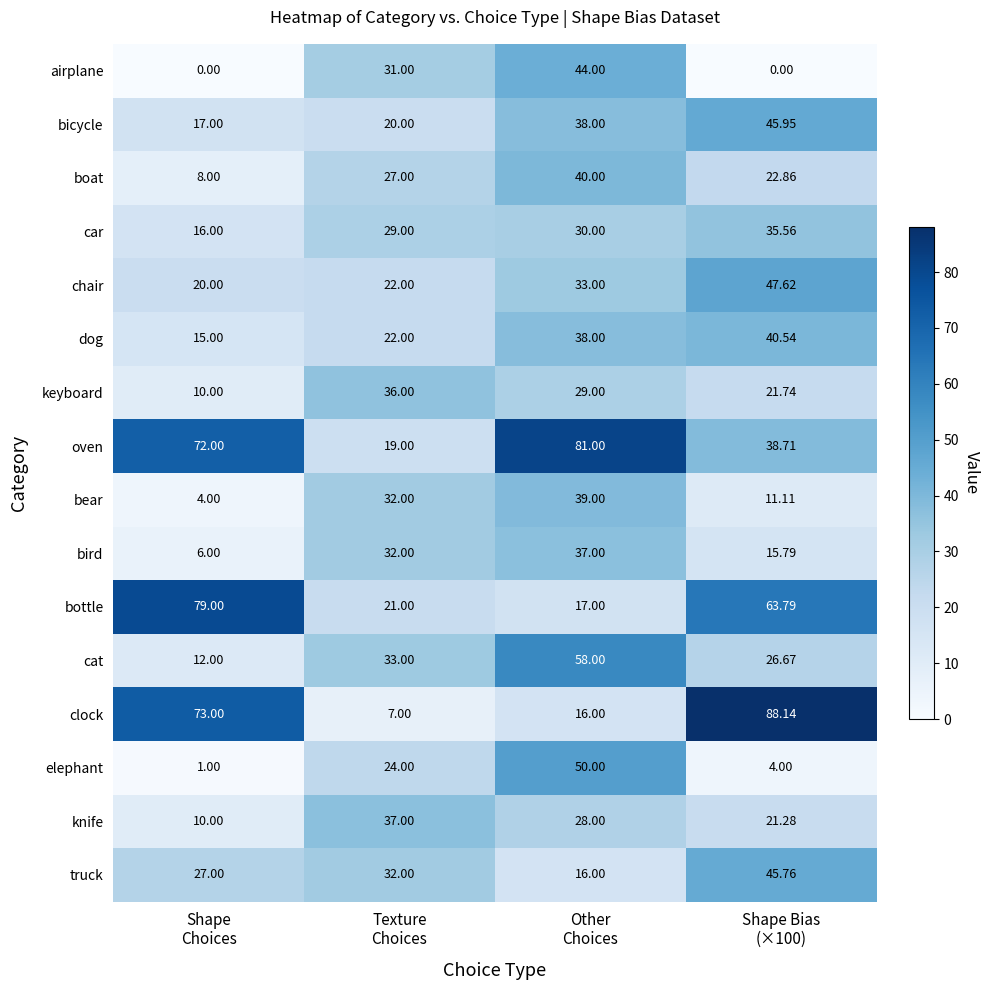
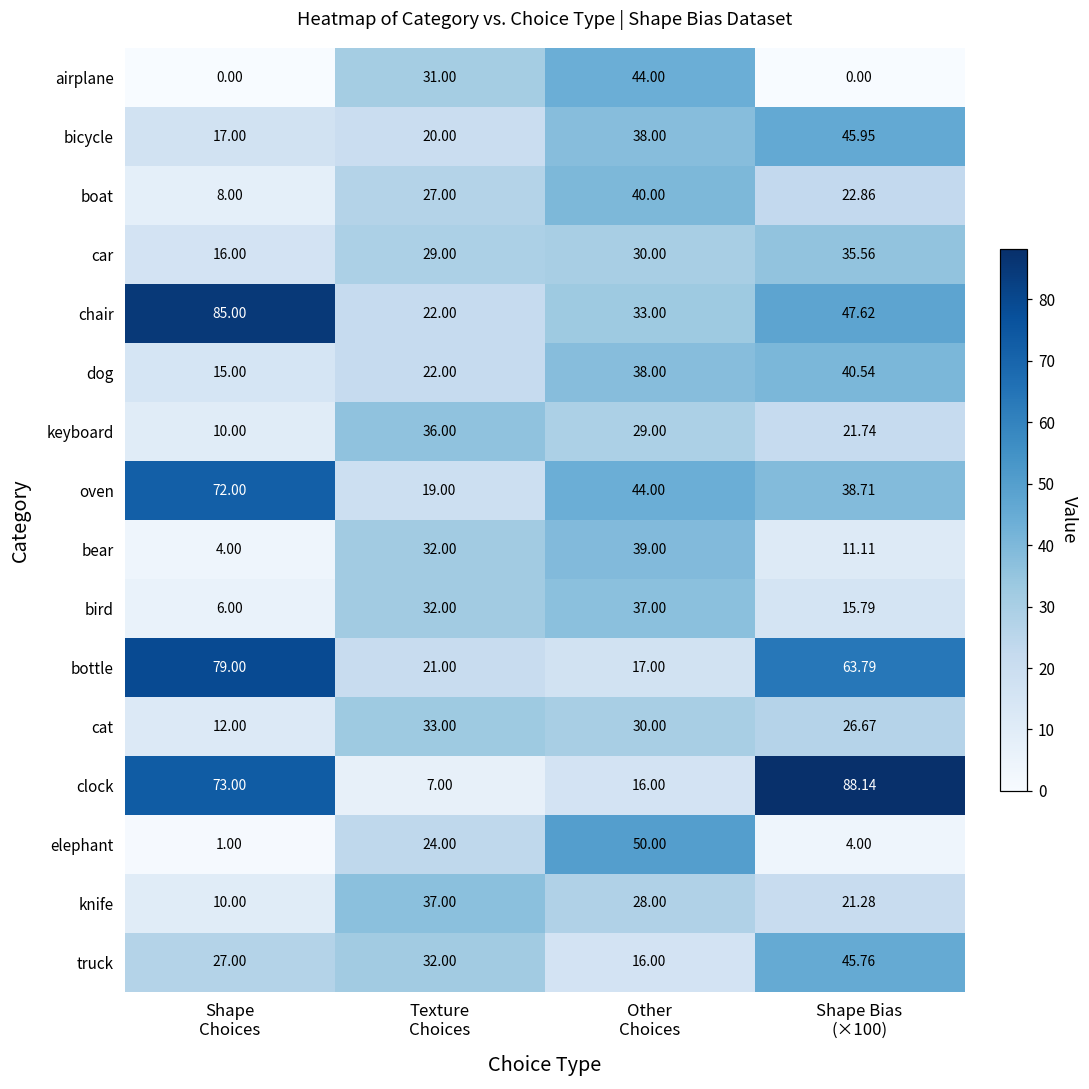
chair, Shape Choices: 20.00 -> 85.00
oven, Other Choices: 81.00 -> 44.00
cat, Other Choices: 58.00 -> 30.00
